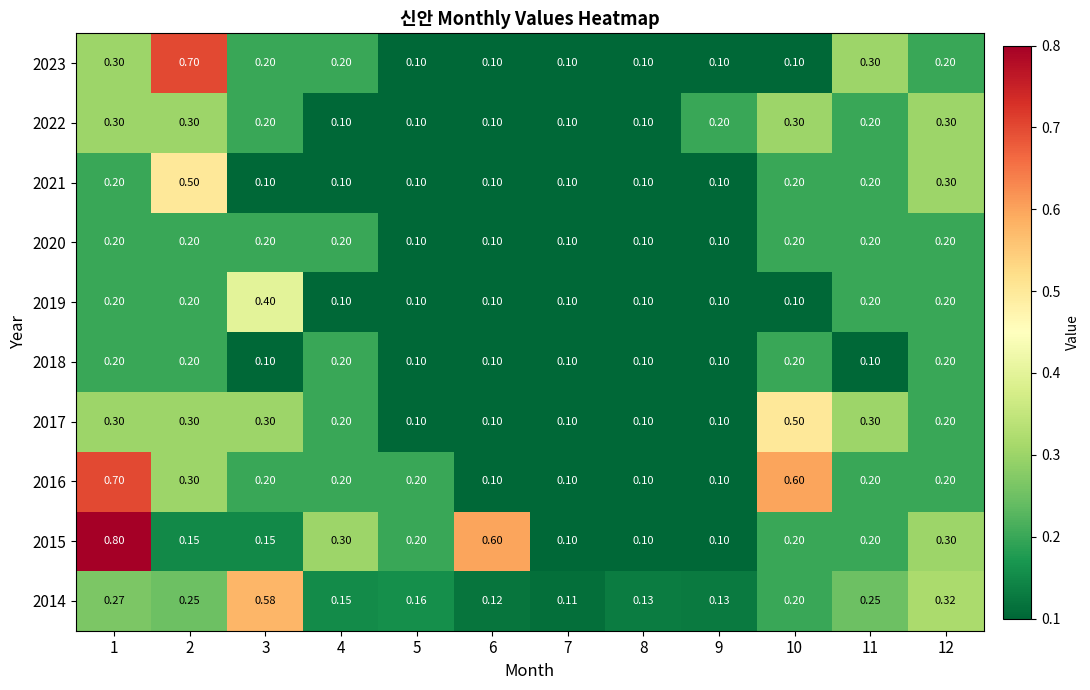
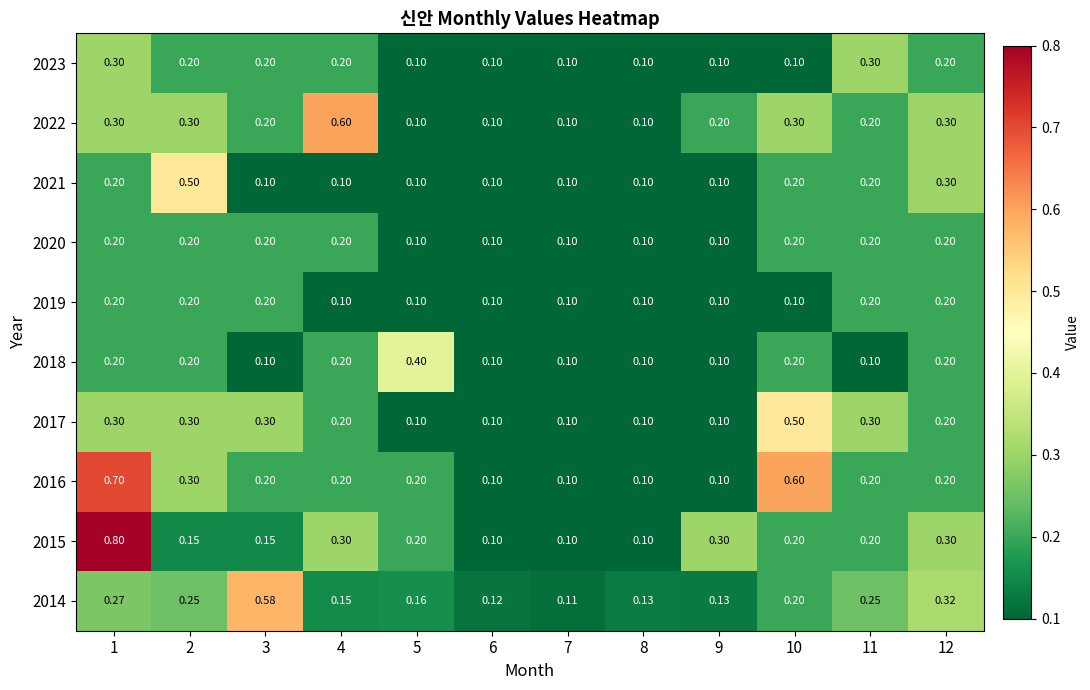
2023, 2: 0.70 -> 0.20
2022, 4: 0.10 -> 0.60
2019, 3: 0.40 -> 0.20
2018, 5: 0.10 -> 0.40
2015, 6: 0.60 -> 0.10
2015, 9: 0.10 -> 0.30
